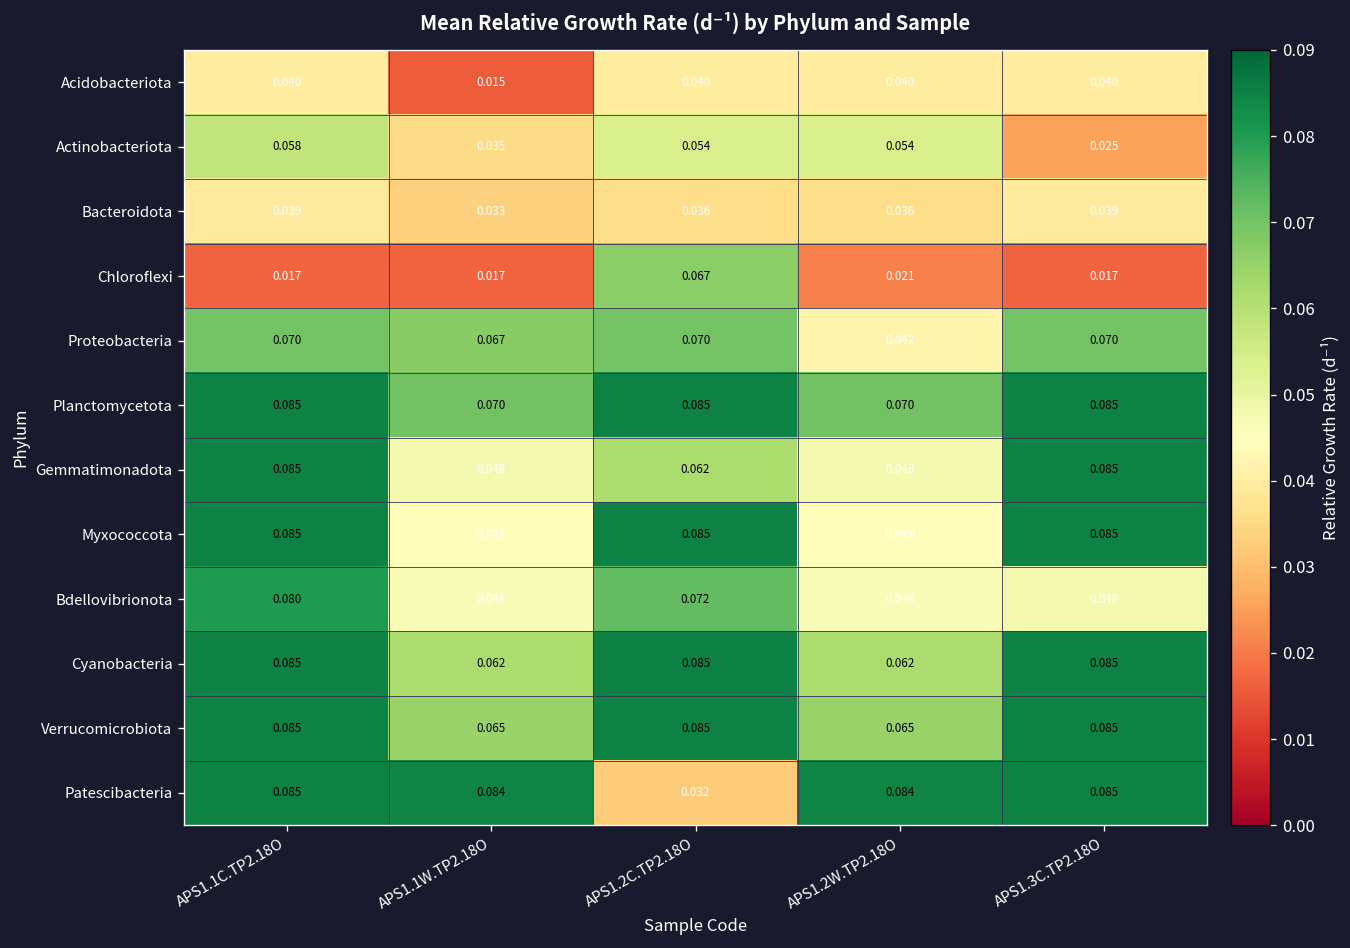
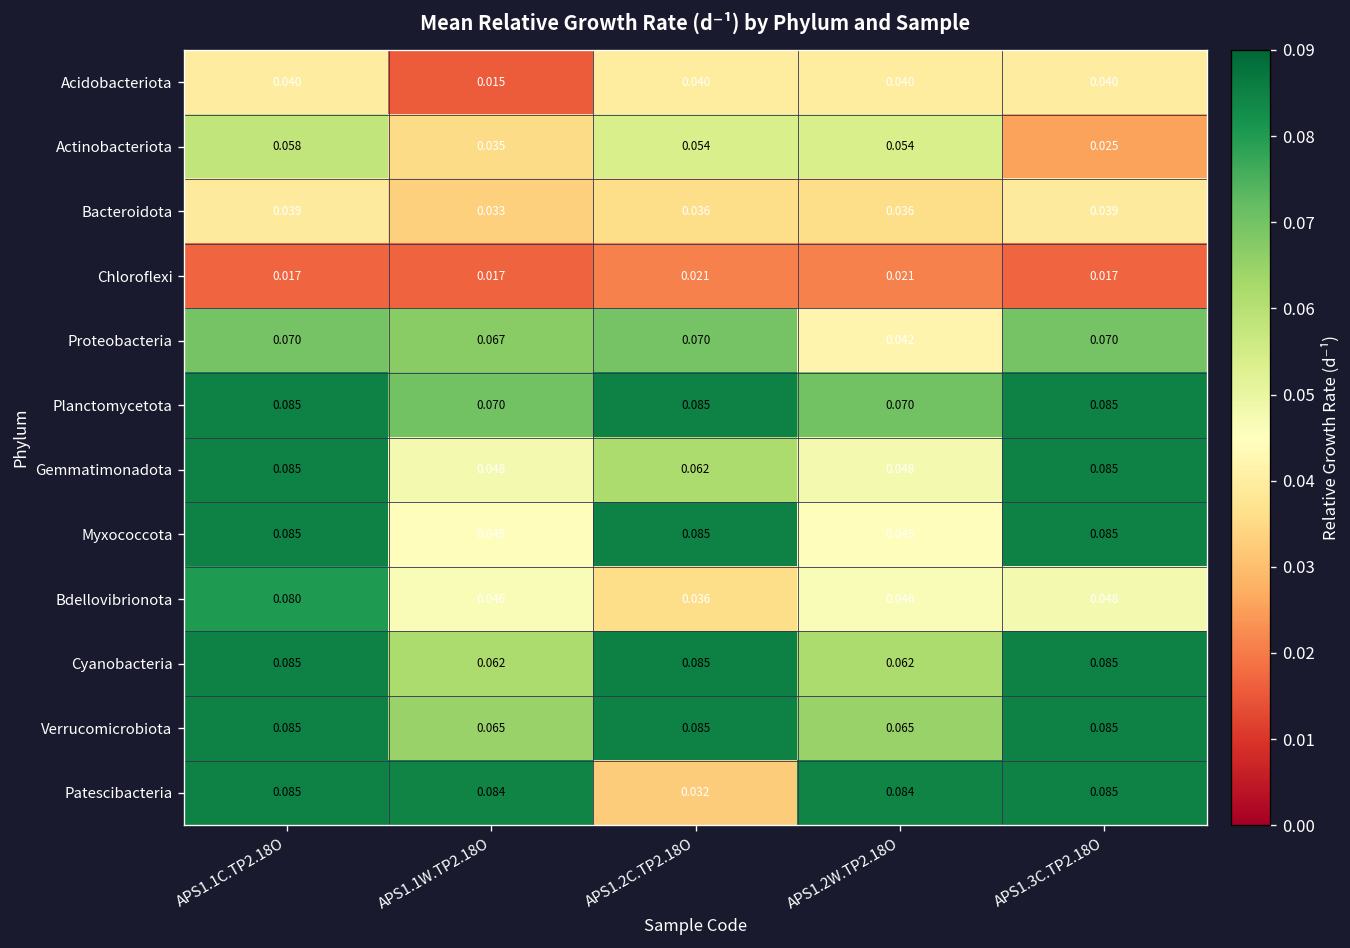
Chloroflexi, APS1.2C.TP2.18O: 0.067 -> 0.021
Bdellovibrionota, APS1.2C.TP2.18O: 0.072 -> 0.036
